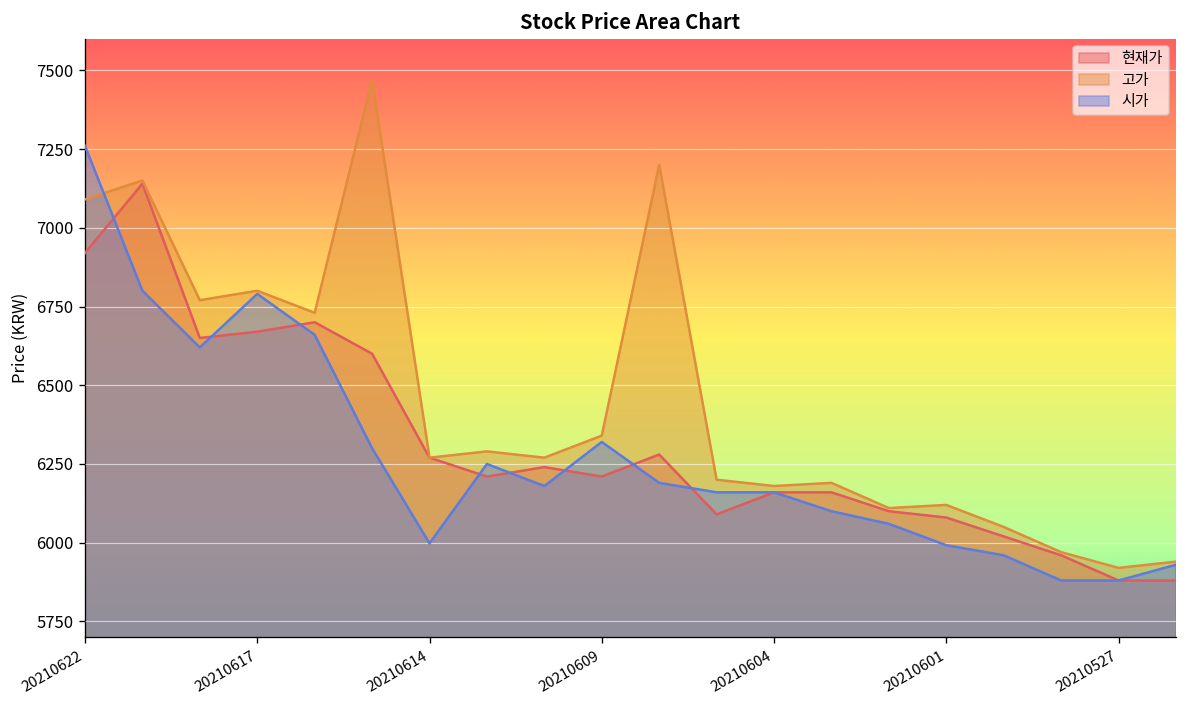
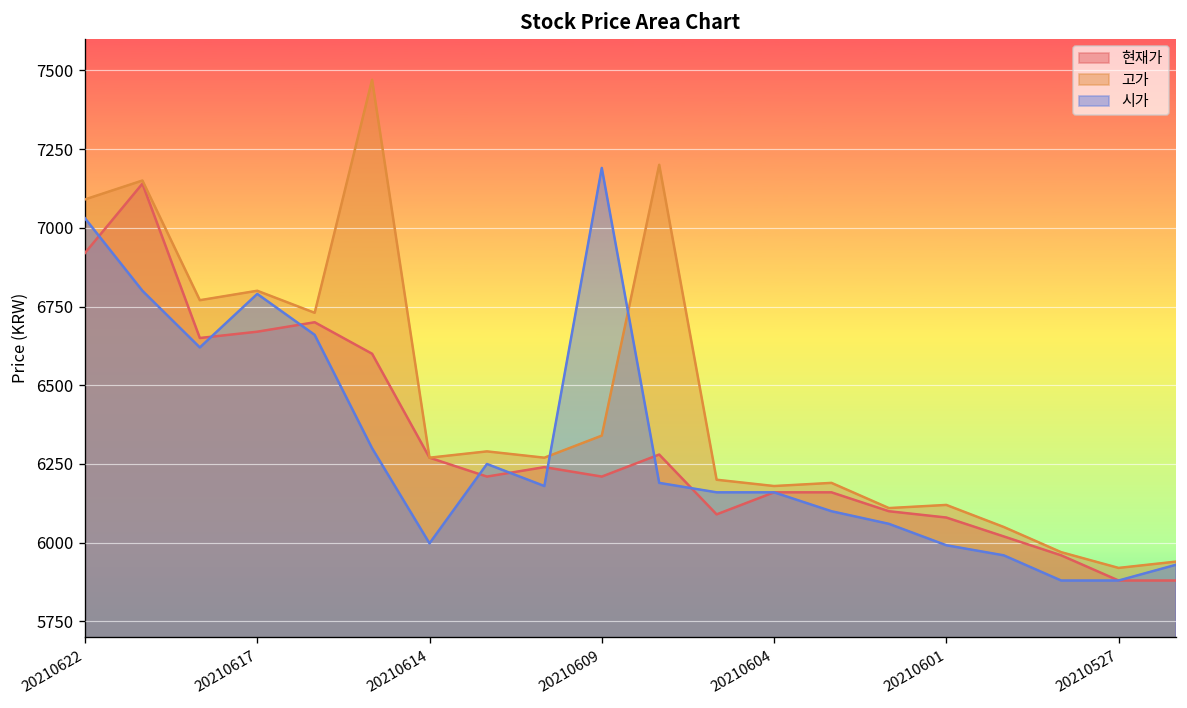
시가, 20210622: 7260 -> 7030
시가, 20210609: 6320 -> 7190
